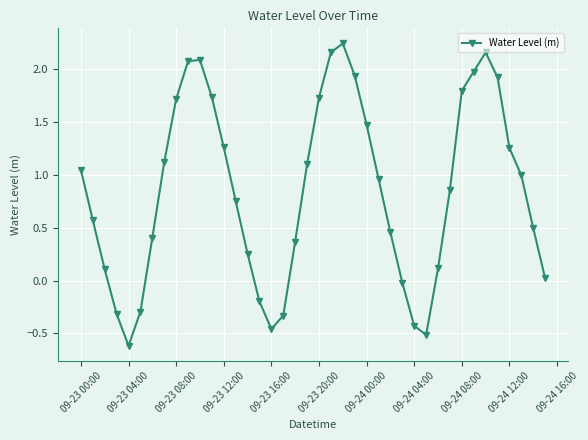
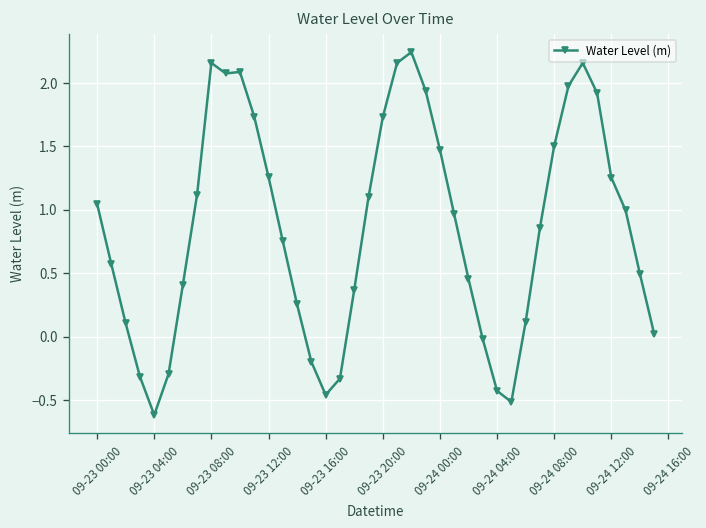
09-23 08:00: 1.72 -> 2.16
09-24 08:00: 1.80 -> 1.50
